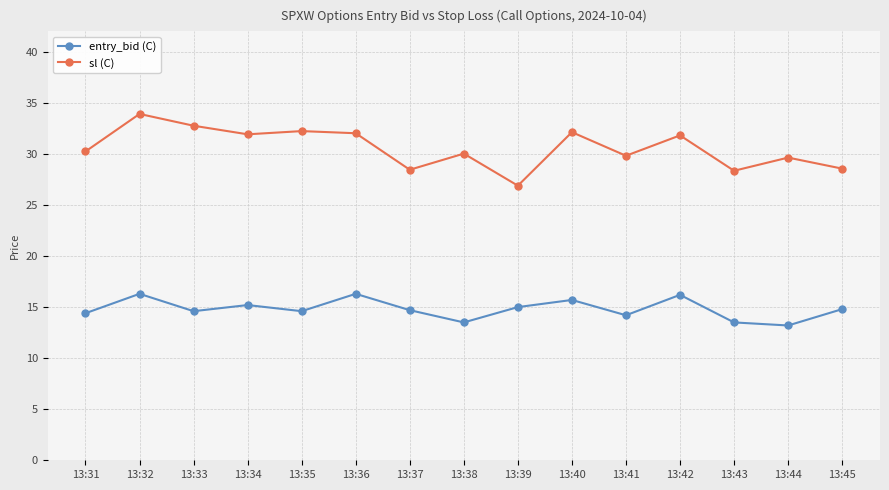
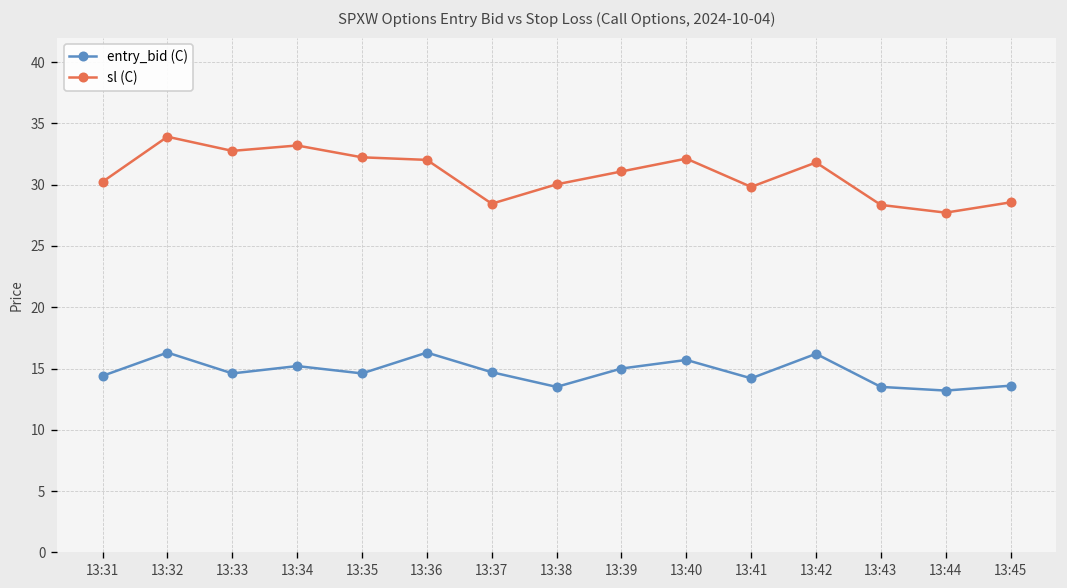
sl (C), 13:34: 31.9 -> 33.2
sl (C), 13:39: 26.9 -> 31.1
sl (C), 13:44: 29.6 -> 27.7
entry_bid (C), 13:45: 14.8 -> 13.6
